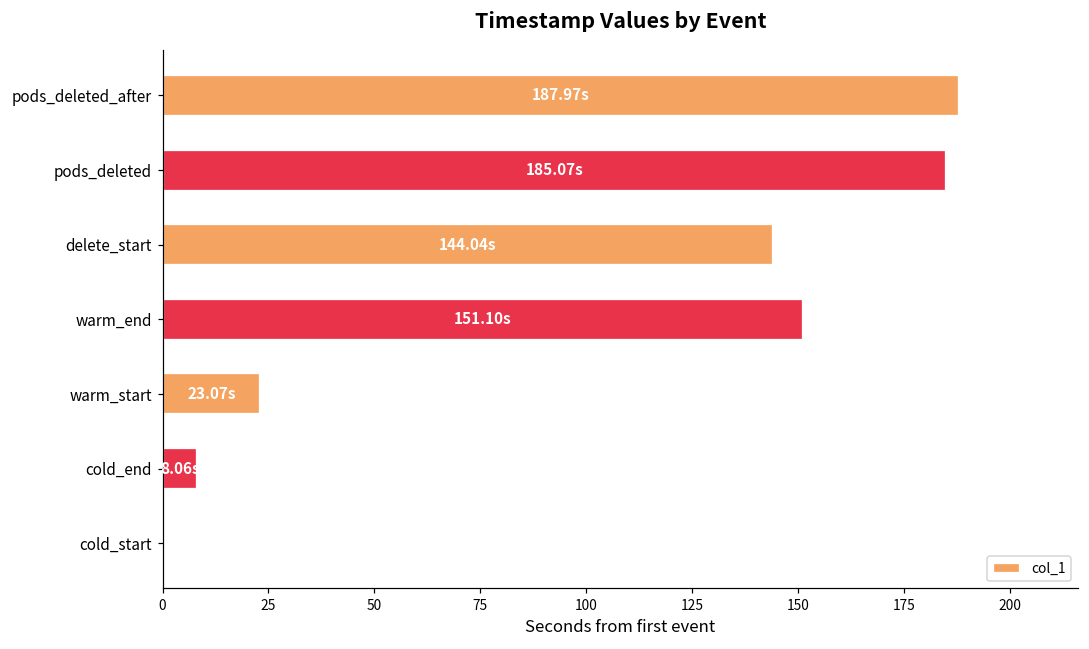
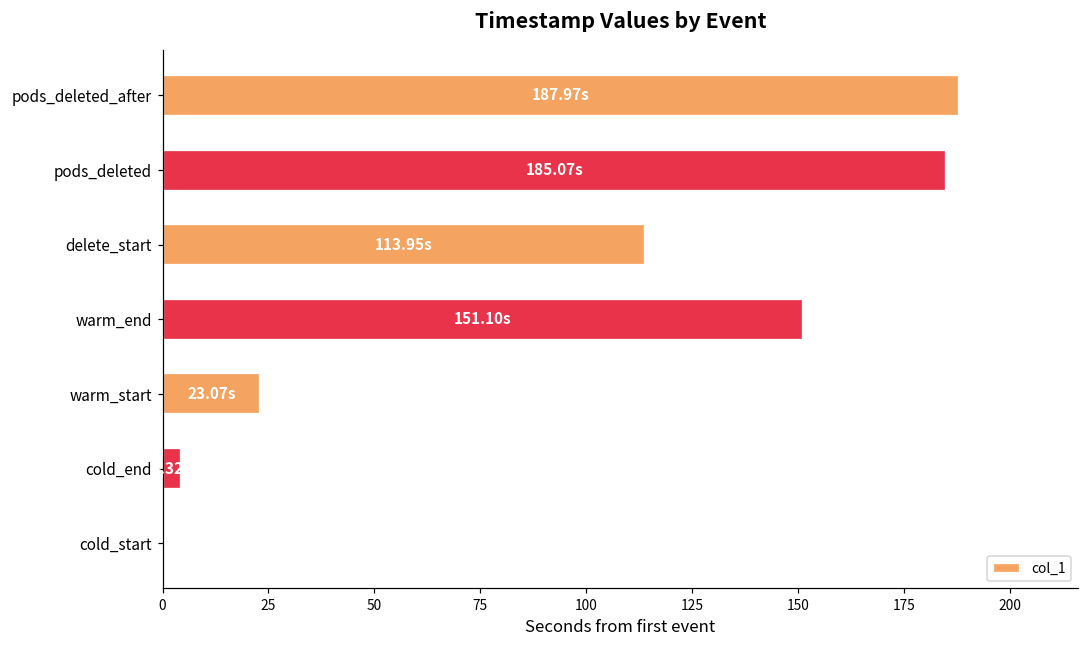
delete_start: 144.04s -> 113.95s
cold_end: 8 -> 4
